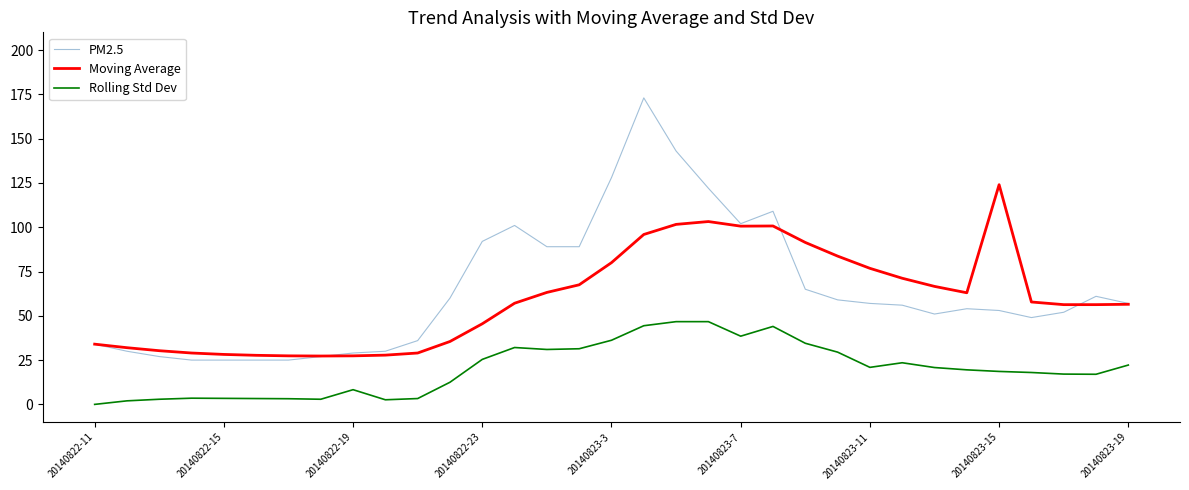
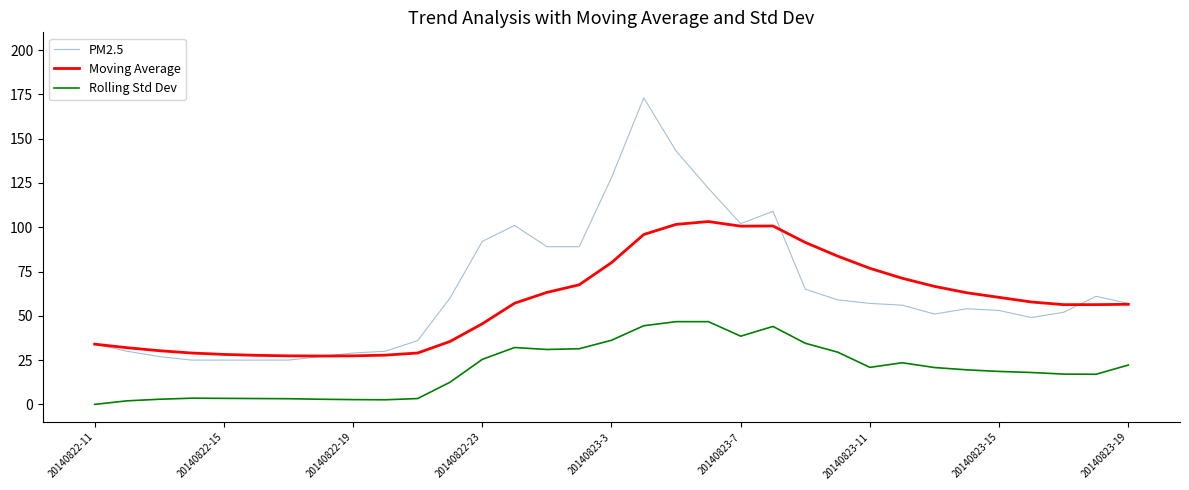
Rolling Std Dev, 20140822-19: 8 -> 3
Moving Average, 20140823-15: 124 -> 60
